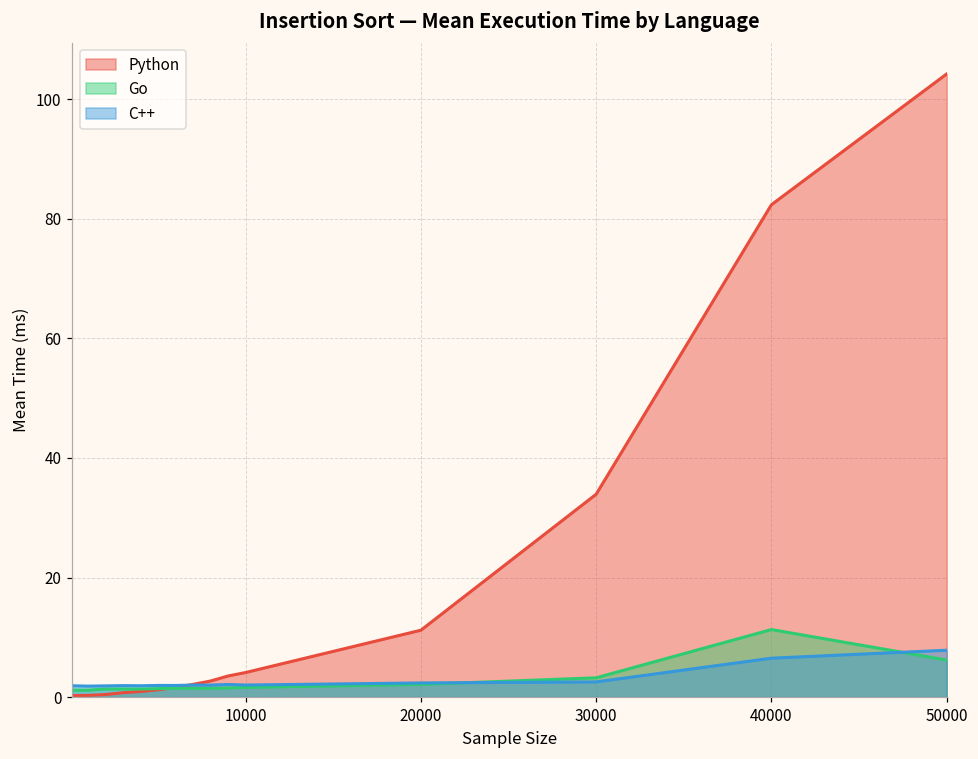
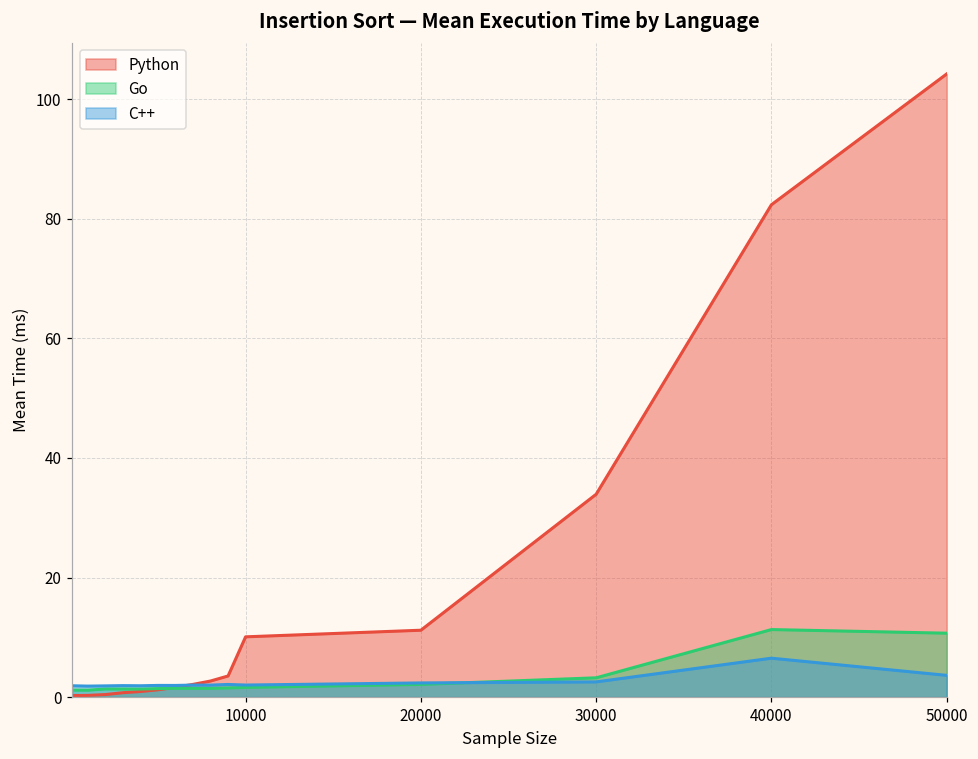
Python, 10000: 4 -> 10
Go, 50000: 6 -> 11
C++, 50000: 8 -> 4
